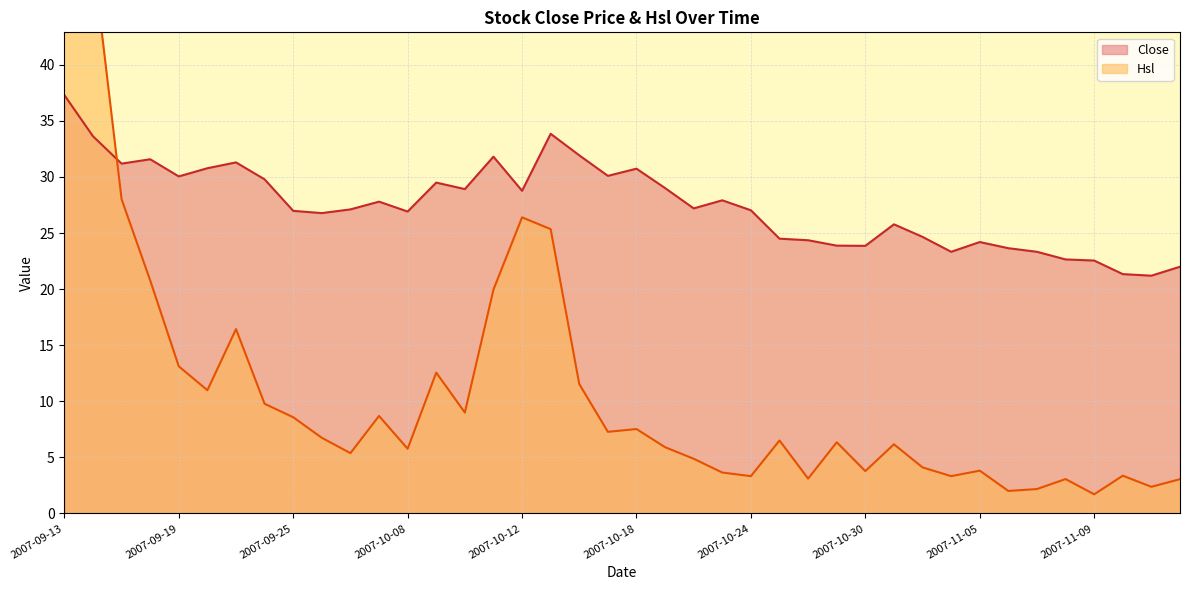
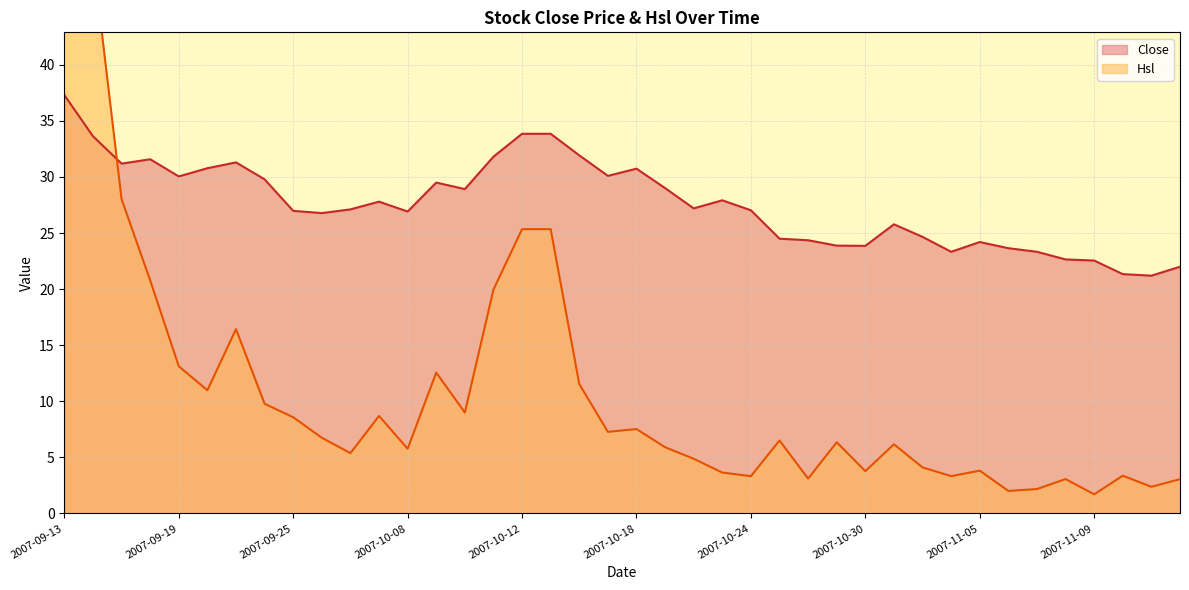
Close, 2007-10-12: 28.8 -> 33.9
Hsl, 2007-10-12: 26.4 -> 25.4
